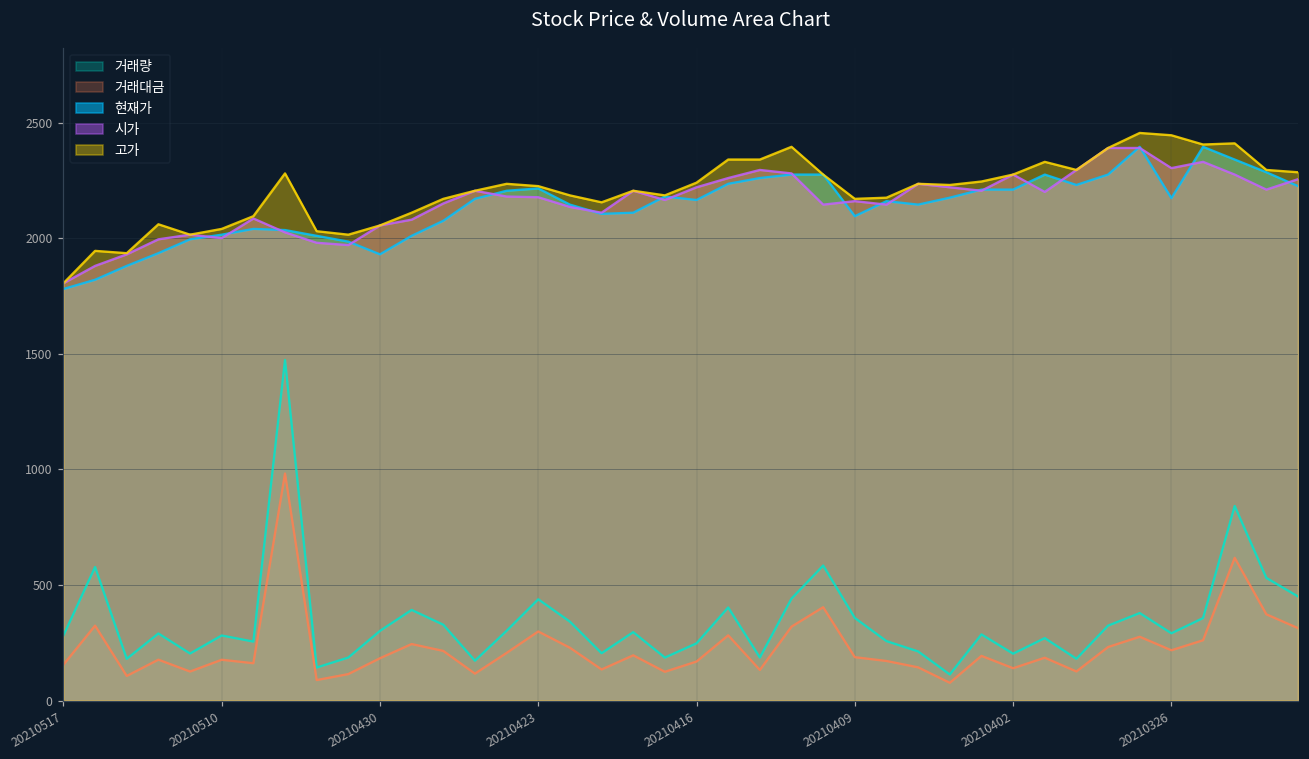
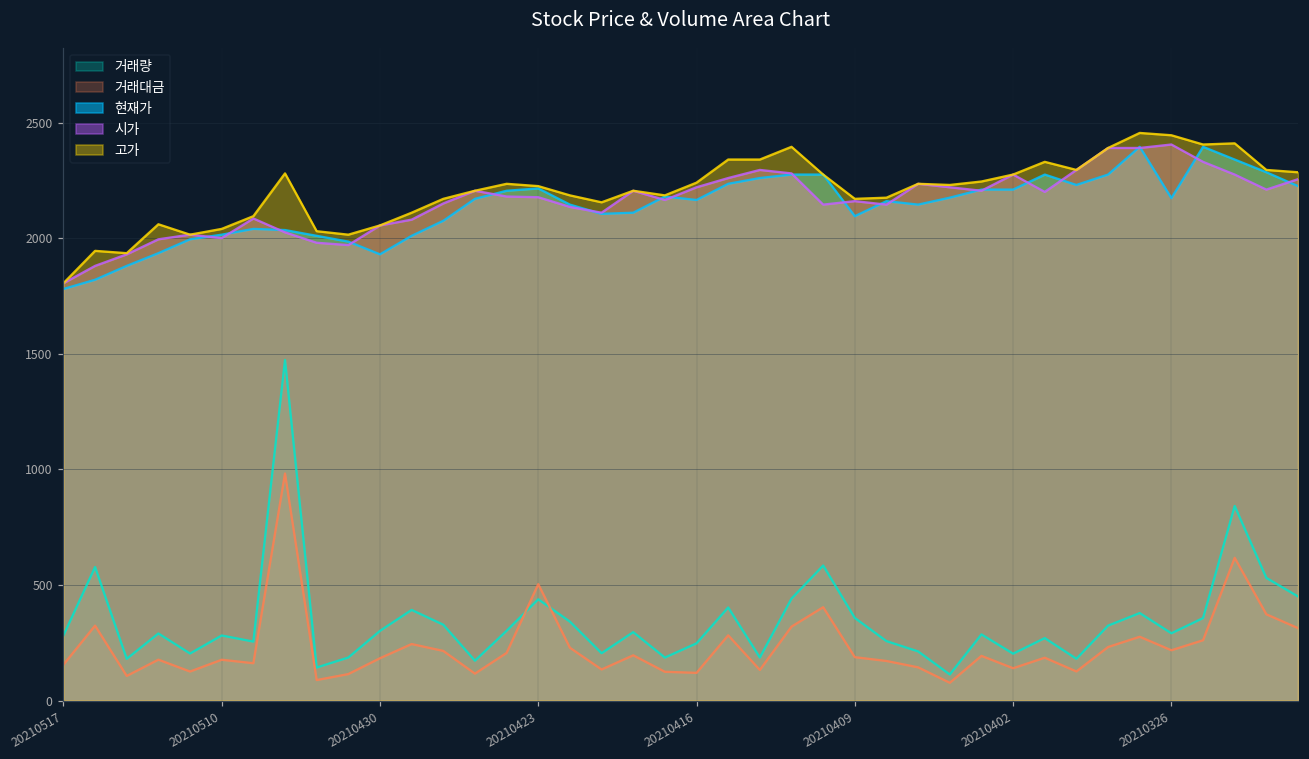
거래대금, 20210423: 300 -> 500
거래대금, 20210416: 170 -> 120
시가, 20210326: 2300 -> 2410
